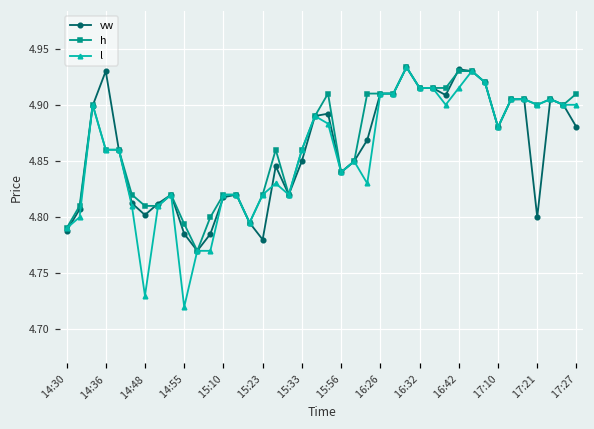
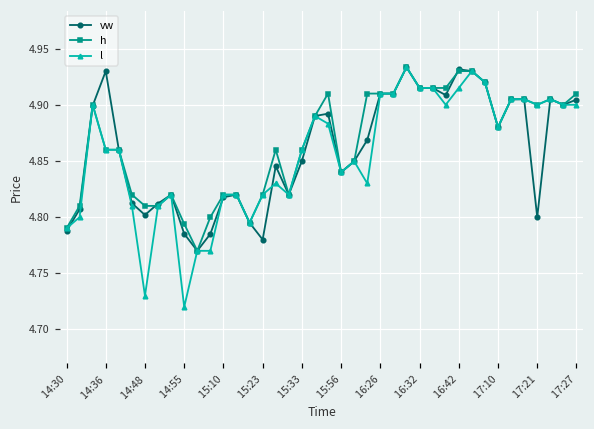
vw, 17:27: 4.880 -> 4.905
